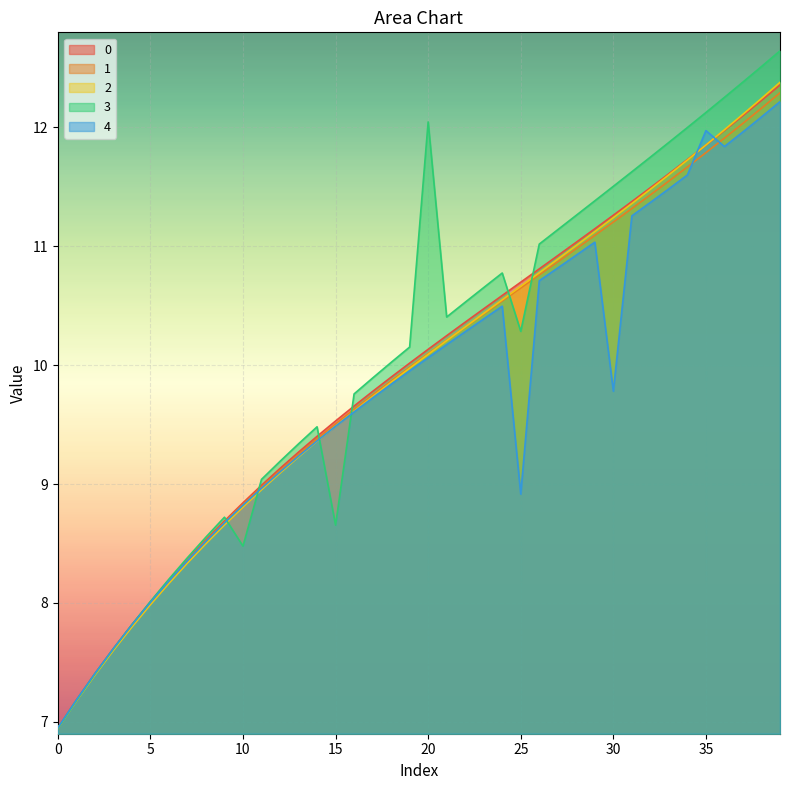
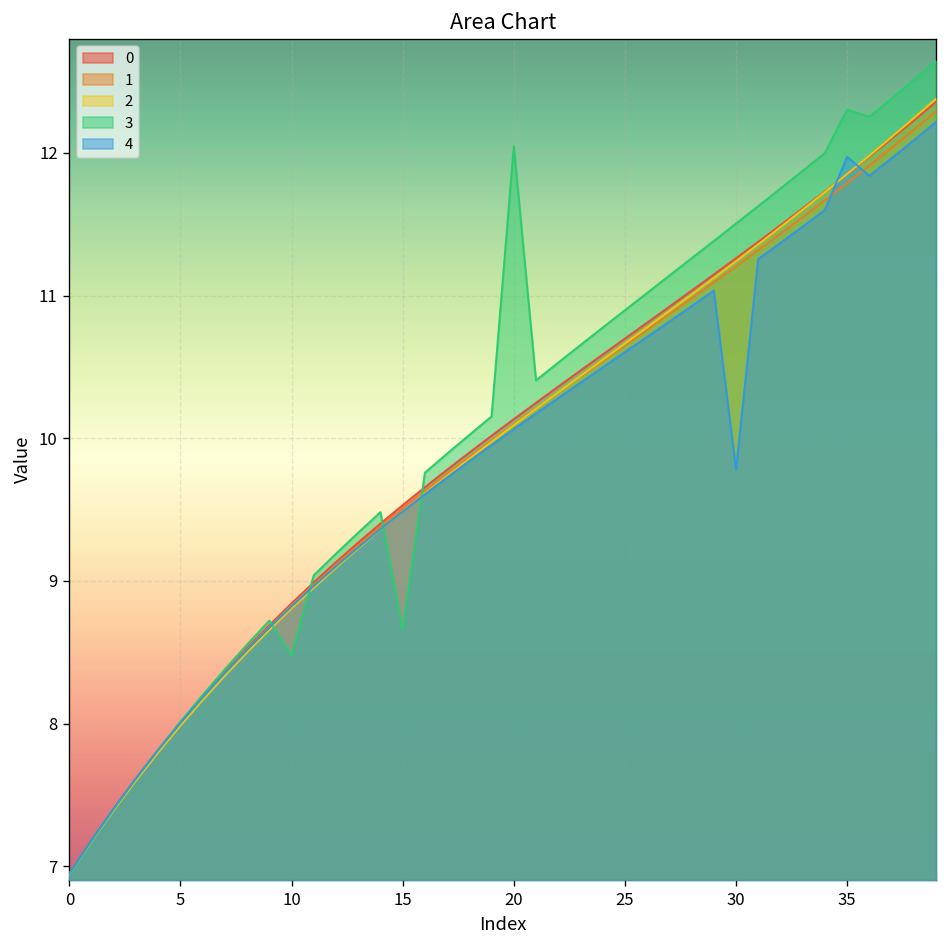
3, 25: 10.28 -> 10.90
4, 25: 8.92 -> 10.60
3, 35: 12.13 -> 12.30
